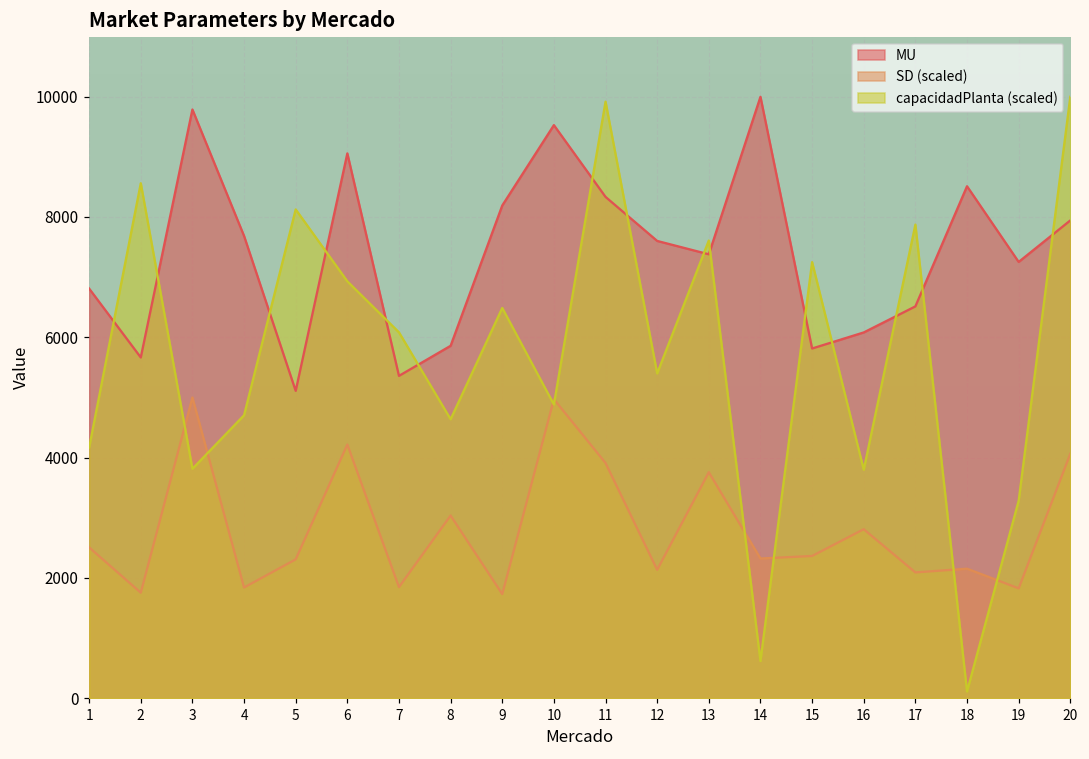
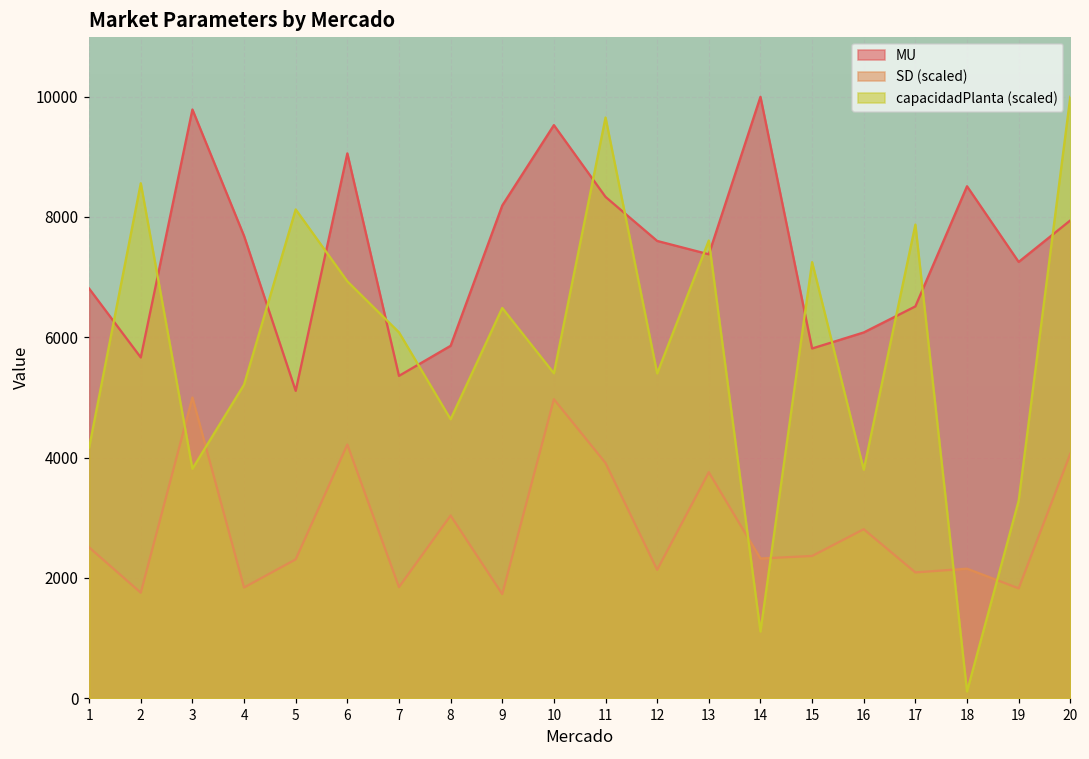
capacidadPlanta (scaled), 4: 4700 -> 5200
capacidadPlanta (scaled), 10: 4900 -> 5400
capacidadPlanta (scaled), 11: 9900 -> 9700
capacidadPlanta (scaled), 14: 600 -> 1100
